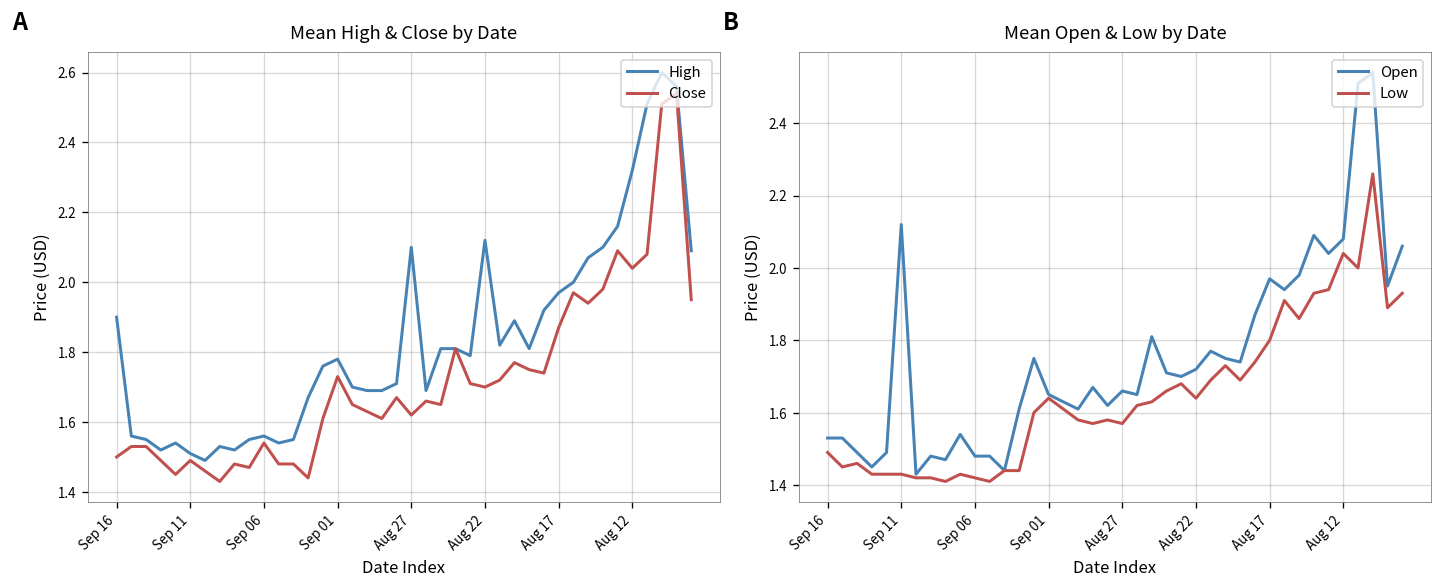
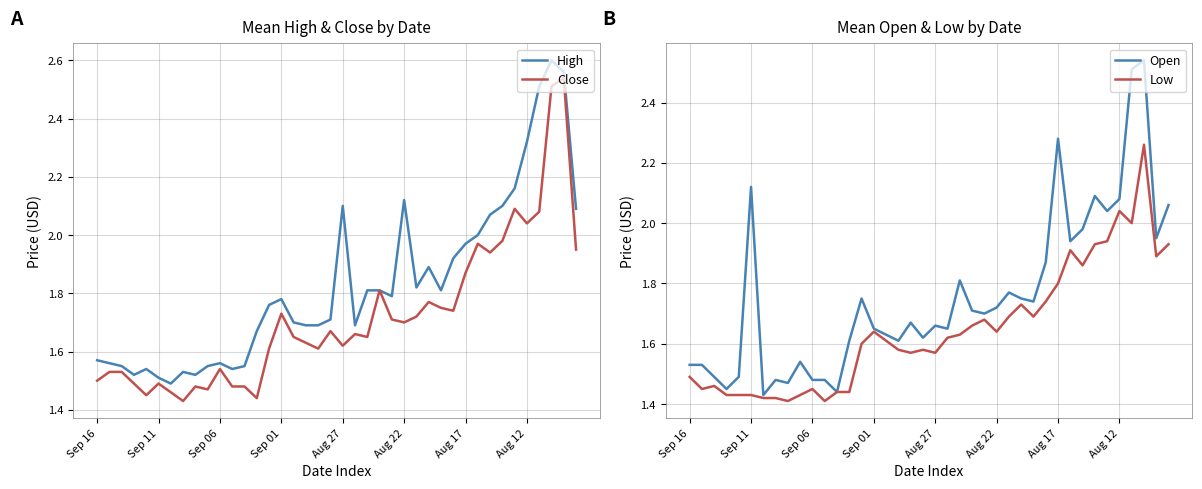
Mean High & Close by Date, High, Sep 16: 1.90 -> 1.57
Mean Open & Low by Date, Low, Sep 06: 1.42 -> 1.45
Mean Open & Low by Date, Open, Aug 17: 1.97 -> 2.28
